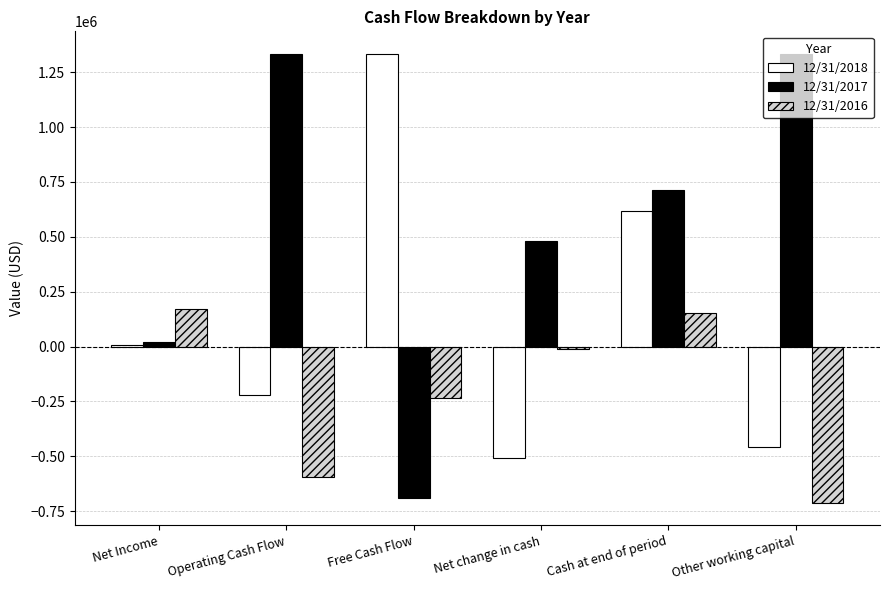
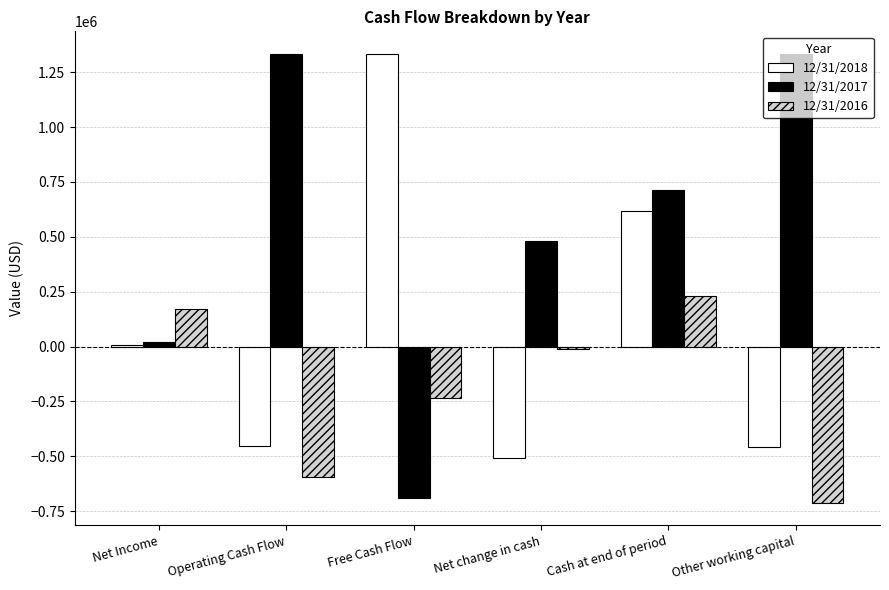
12/31/2018, Operating Cash Flow: -220000 -> -450000
12/31/2016, Cash at end of period: 150000 -> 230000
